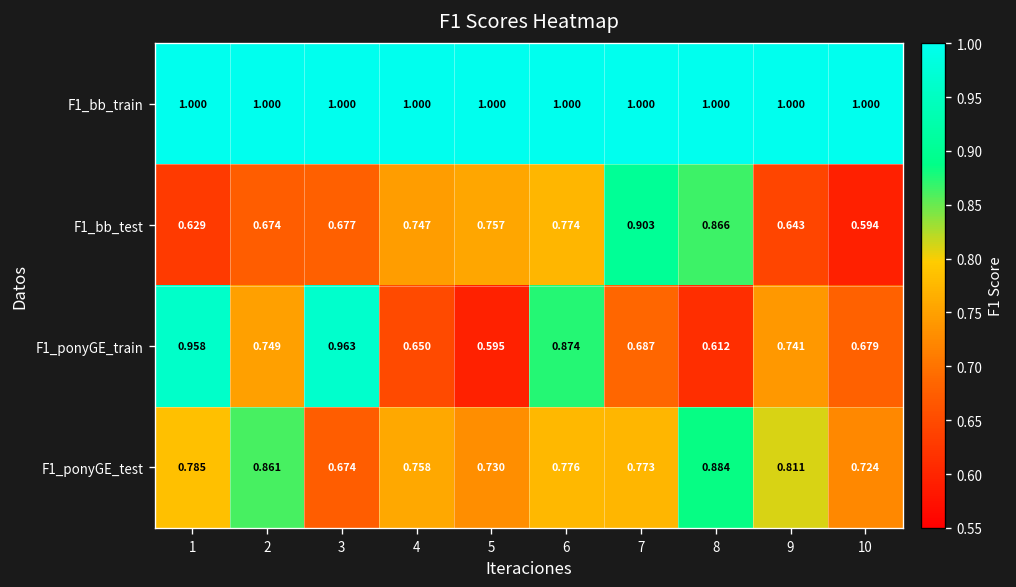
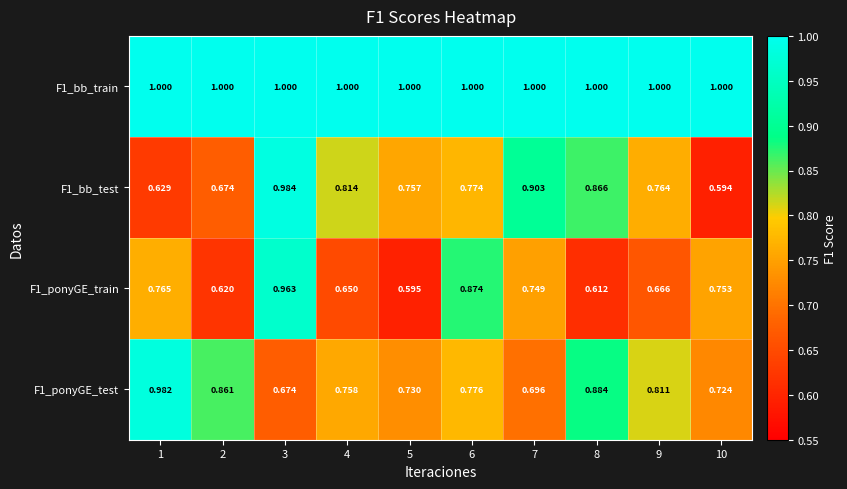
F1_bb_test, 3: 0.677 -> 0.984
F1_bb_test, 4: 0.747 -> 0.814
F1_bb_test, 9: 0.643 -> 0.764
F1_ponyGE_train, 1: 0.958 -> 0.765
F1_ponyGE_train, 2: 0.749 -> 0.620
F1_ponyGE_train, 7: 0.687 -> 0.749
F1_ponyGE_train, 9: 0.741 -> 0.666
F1_ponyGE_train, 10: 0.679 -> 0.753
F1_ponyGE_test, 1: 0.785 -> 0.982
F1_ponyGE_test, 7: 0.773 -> 0.696
